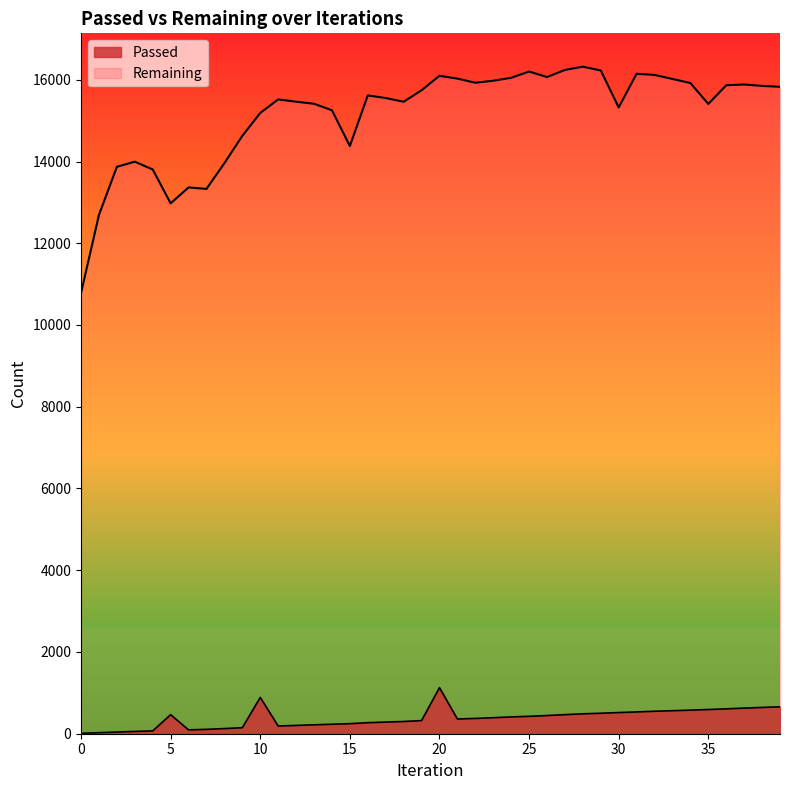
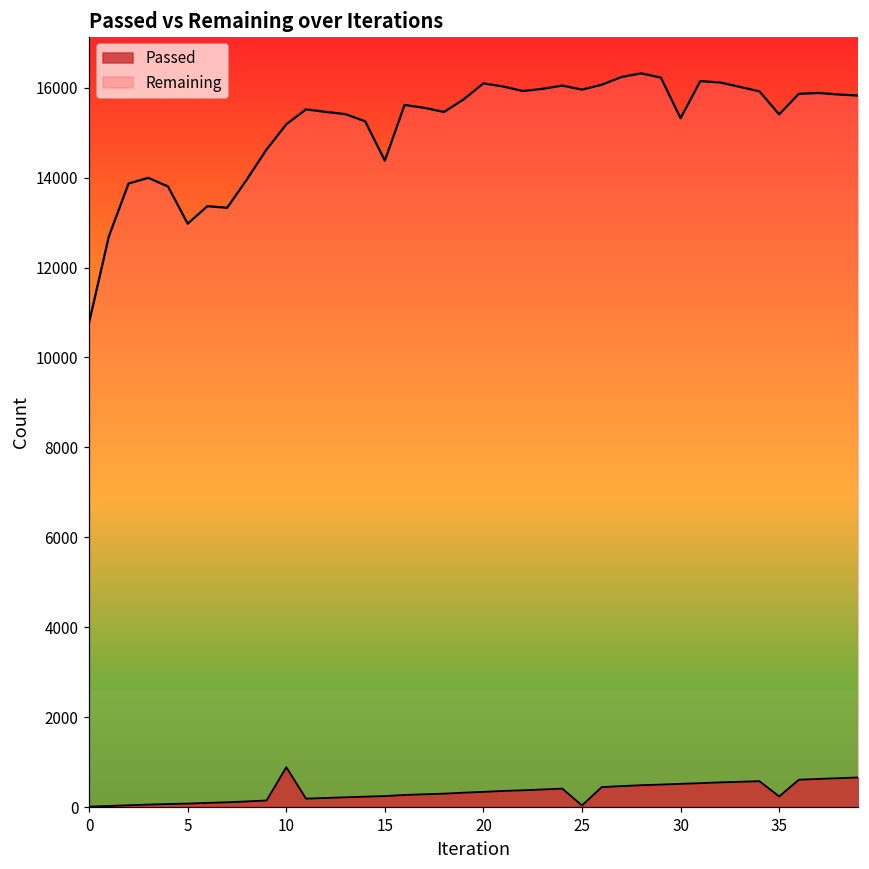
Passed, 5: 500 -> 100
Passed, 20: 1100 -> 300
Passed, 25: 400 -> 0
Remaining, 25: 16200 -> 16000
Passed, 35: 600 -> 200
